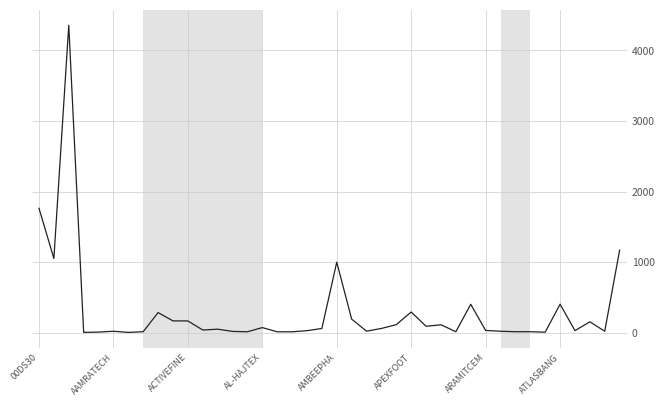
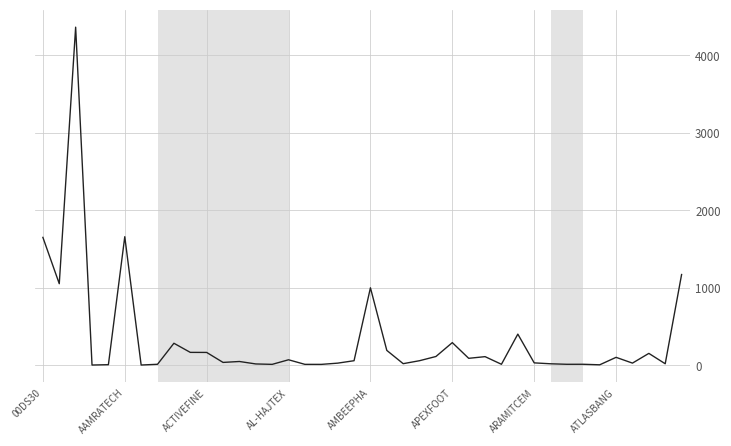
00DS30: 1800 -> 1600
AAMRATECH: 0 -> 1700
ATLASBANG: 400 -> 100
